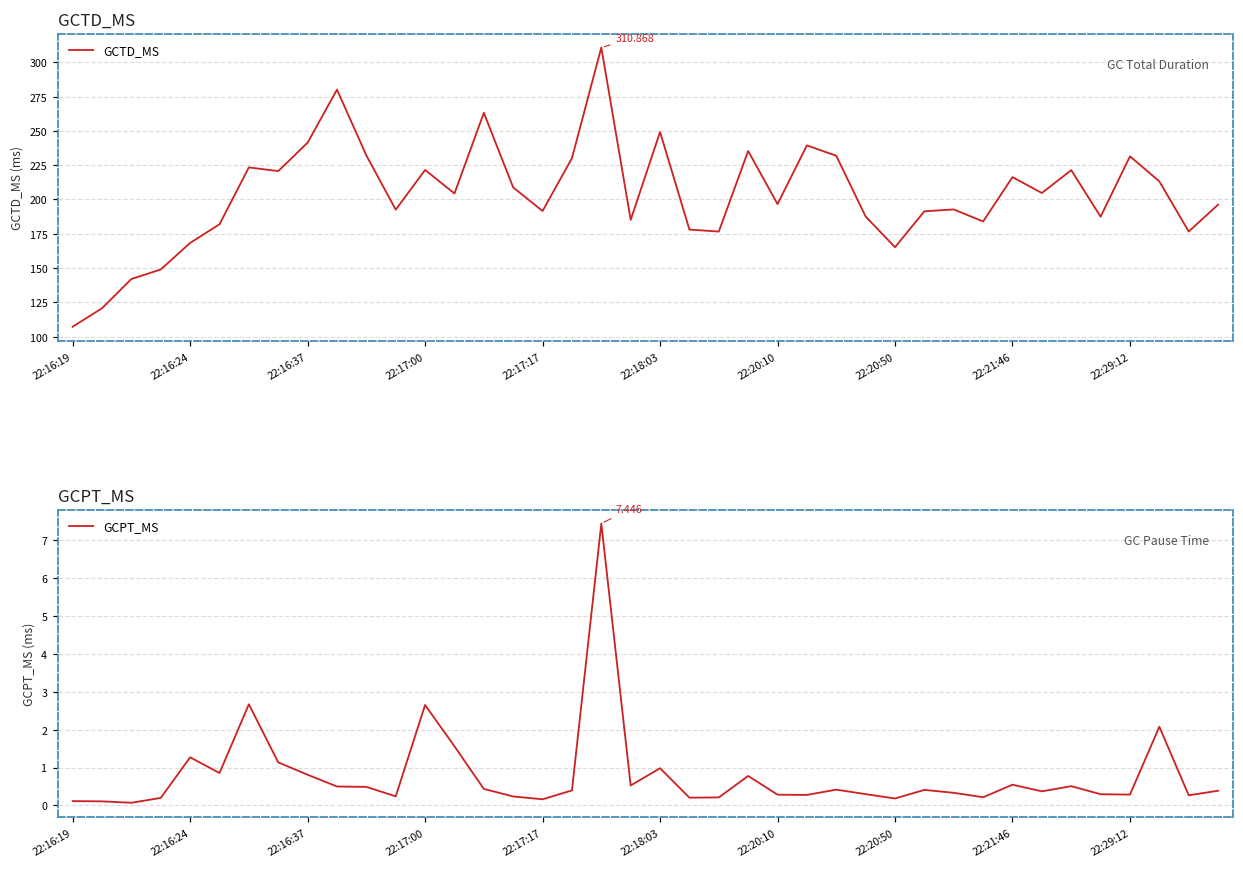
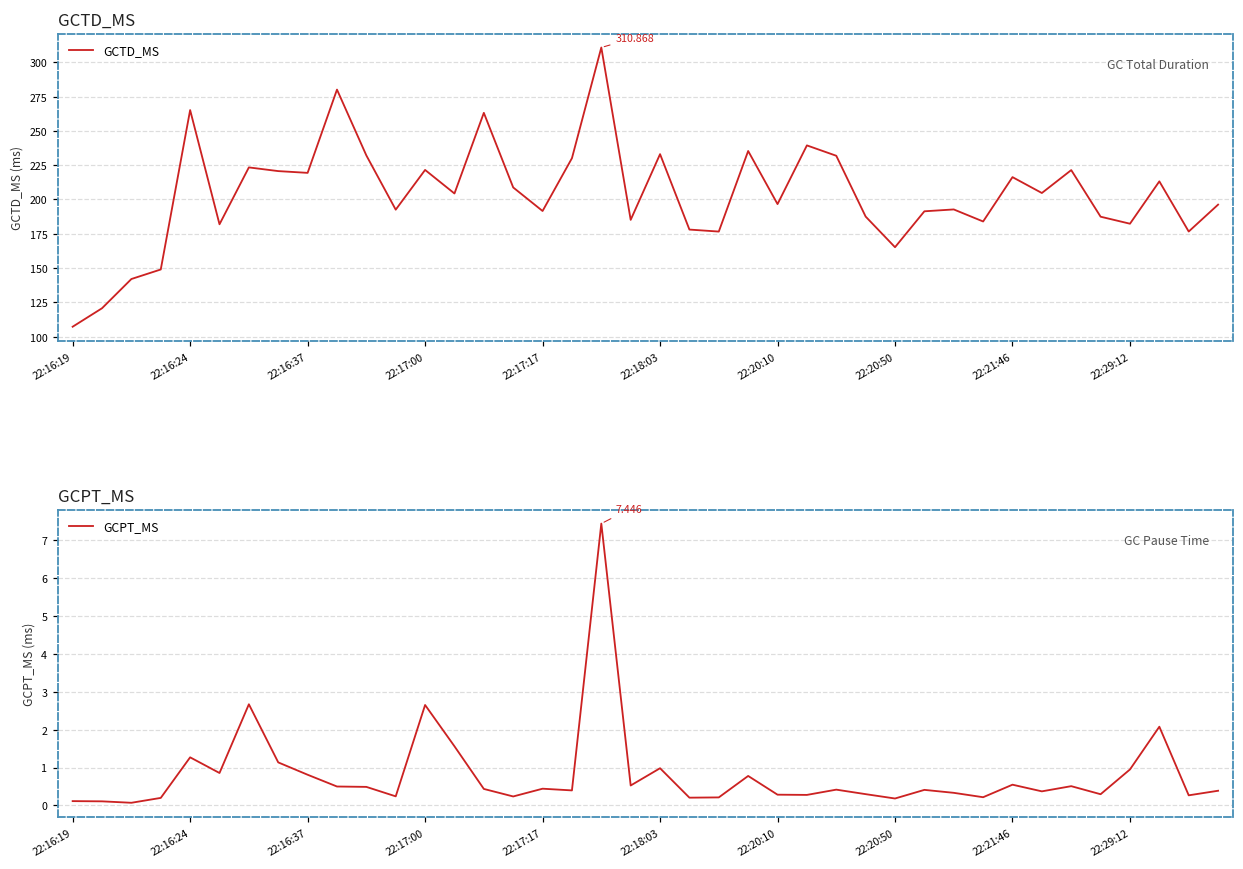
GCTD_MS, 22:16:24: 168 -> 265
GCTD_MS, 22:16:37: 241 -> 219
GCTD_MS, 22:18:03: 249 -> 233
GCTD_MS, 22:29:12: 232 -> 182
GCPT_MS, 22:17:17: 0.2 -> 0.4
GCPT_MS, 22:29:12: 0.3 -> 0.9
